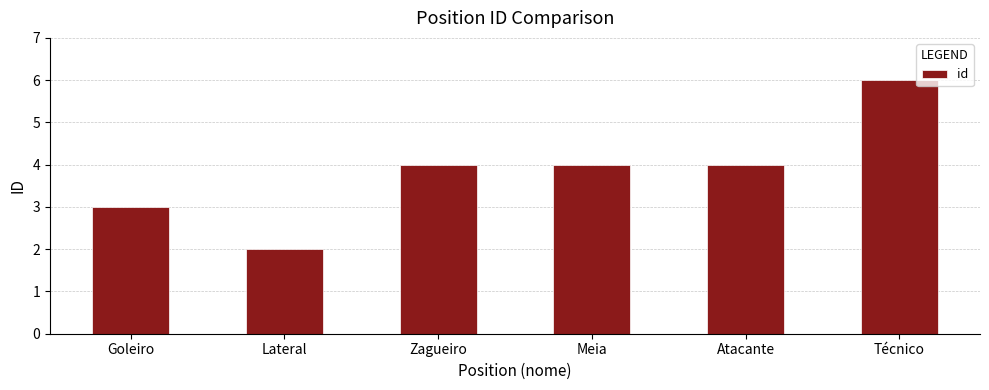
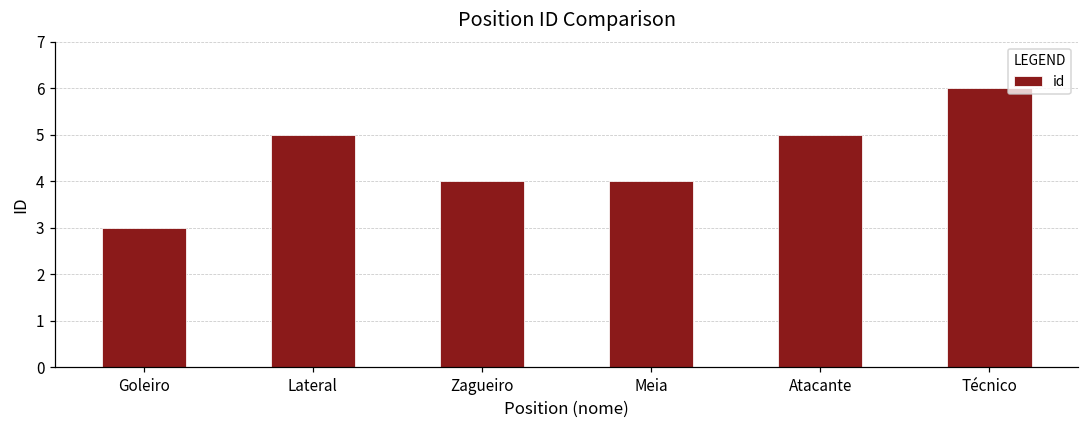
Lateral: 2 -> 5
Atacante: 4 -> 5
